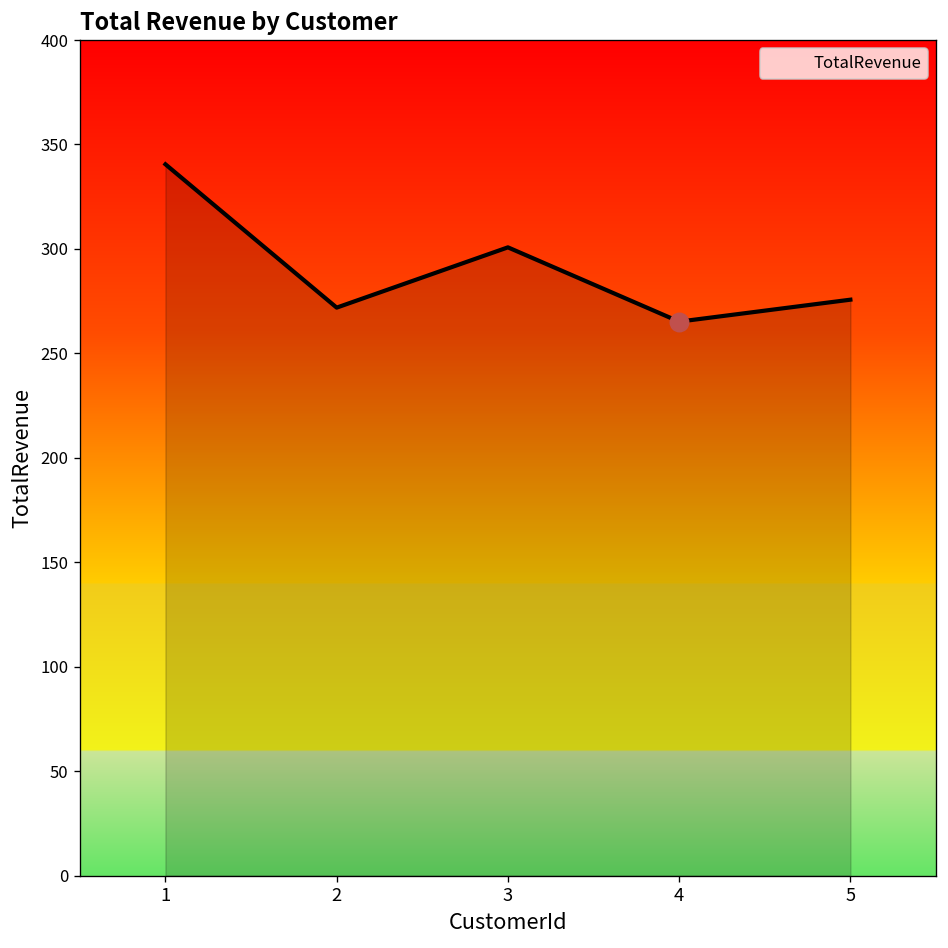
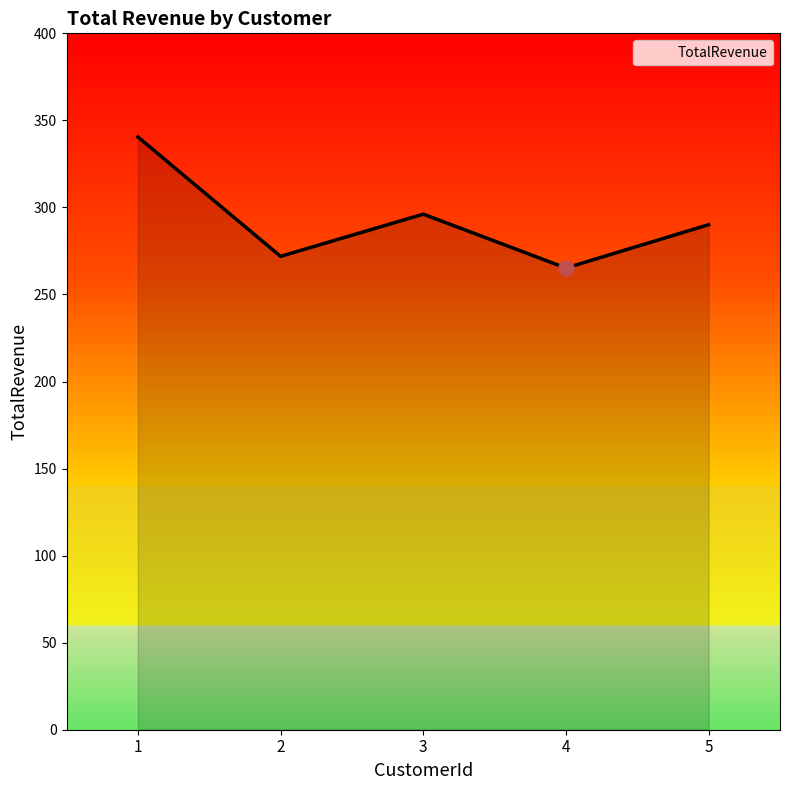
TotalRevenue, 3: 301 -> 296
TotalRevenue, 5: 276 -> 290
